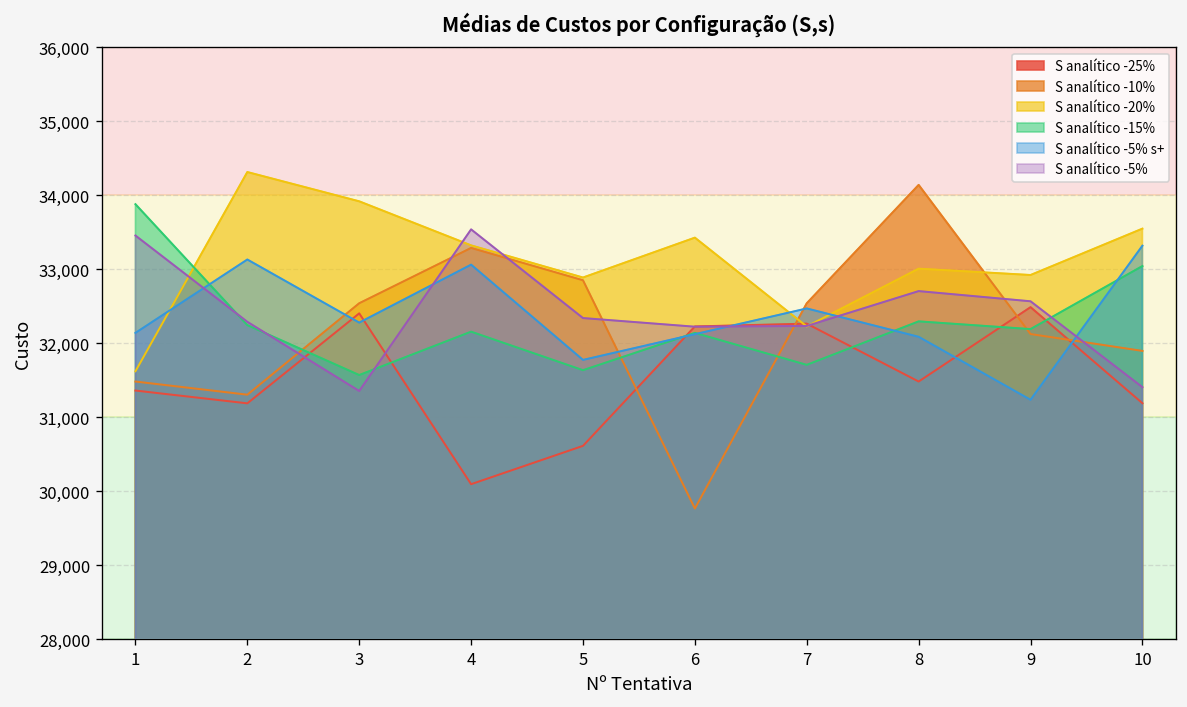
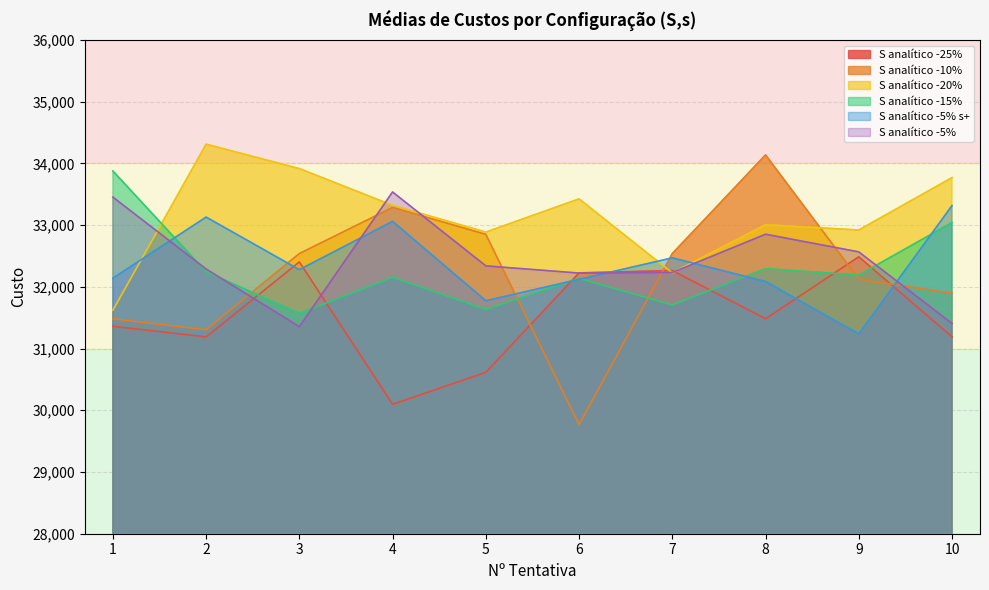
S analítico -5%, 8: 32,700 -> 32,900
S analítico -20%, 10: 33,500 -> 33,800
